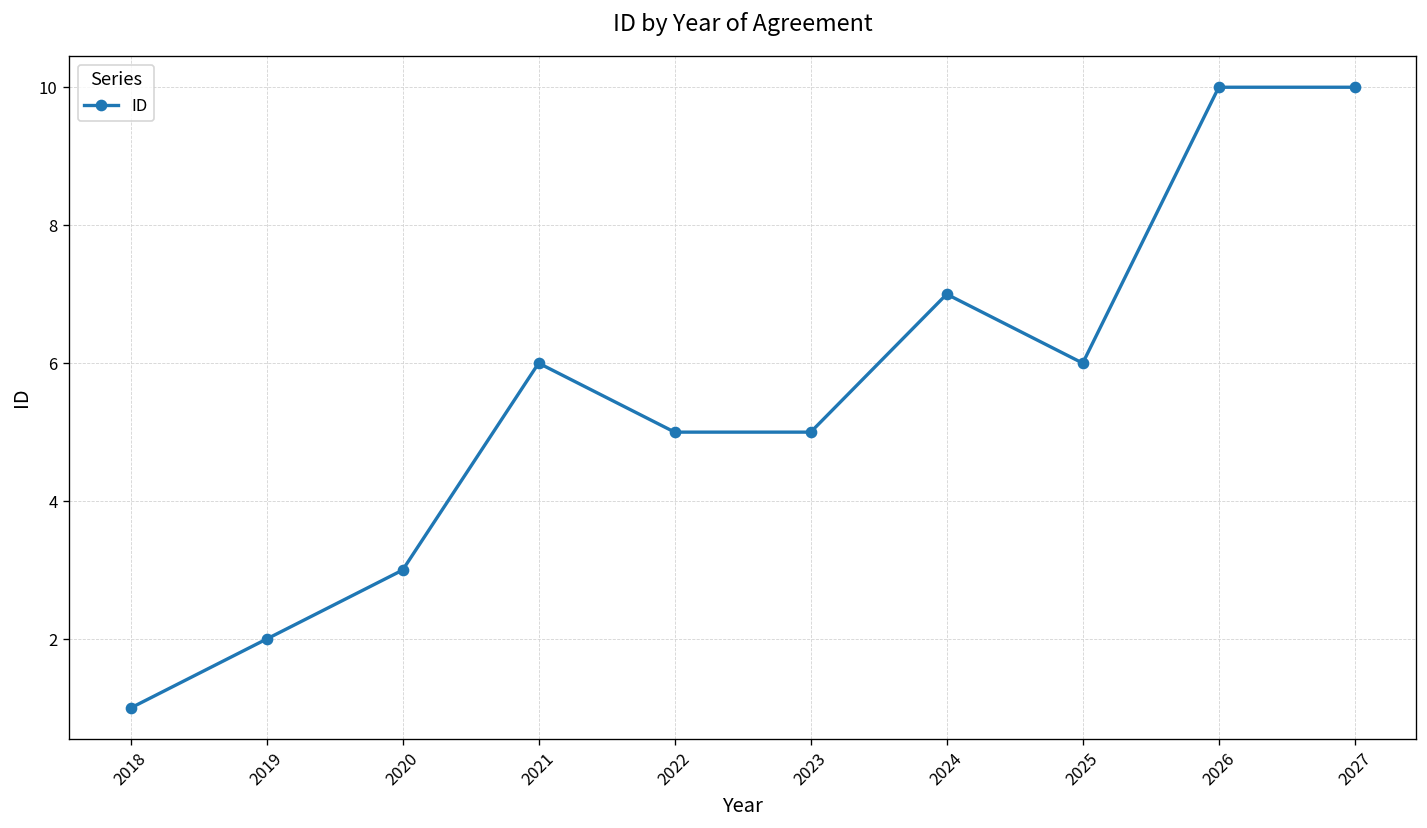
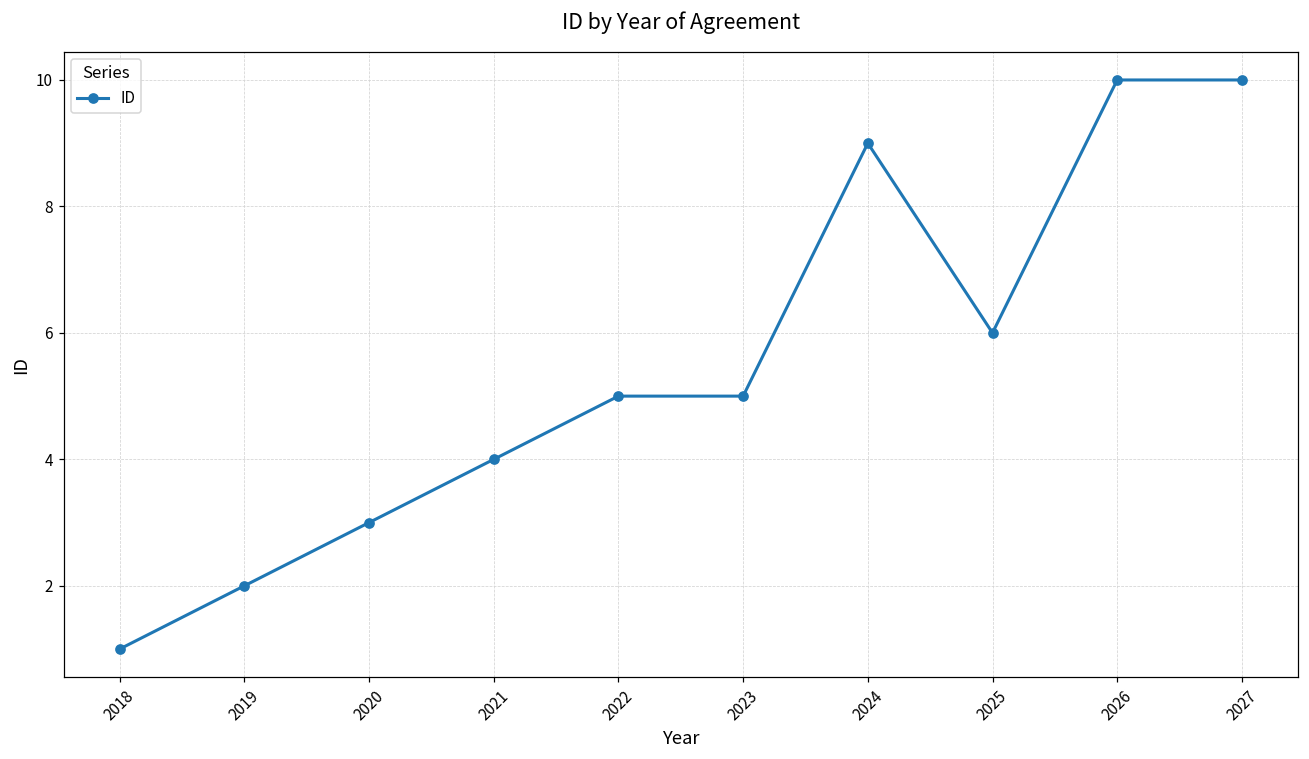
2021: 6 -> 4
2024: 7 -> 9
